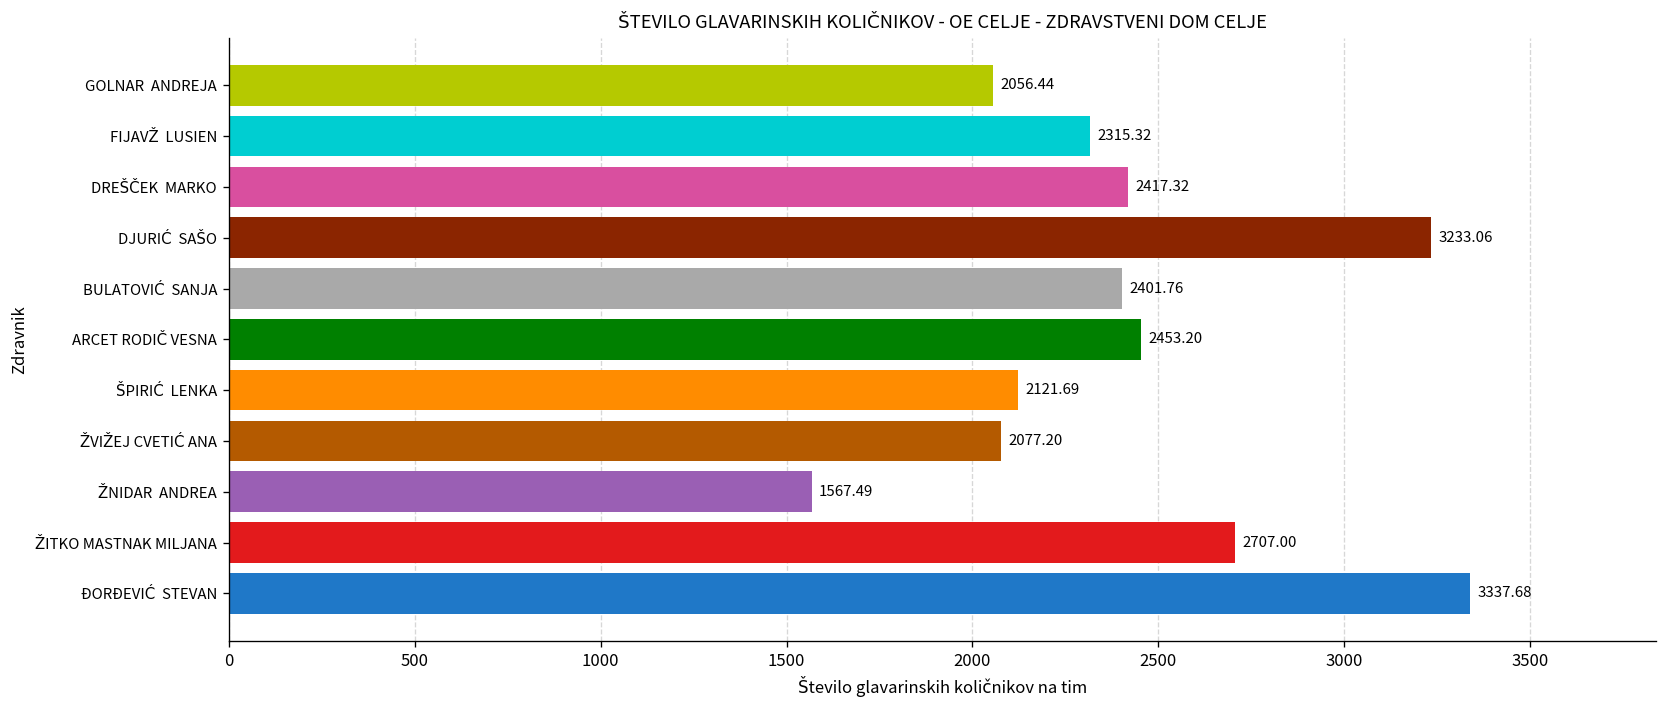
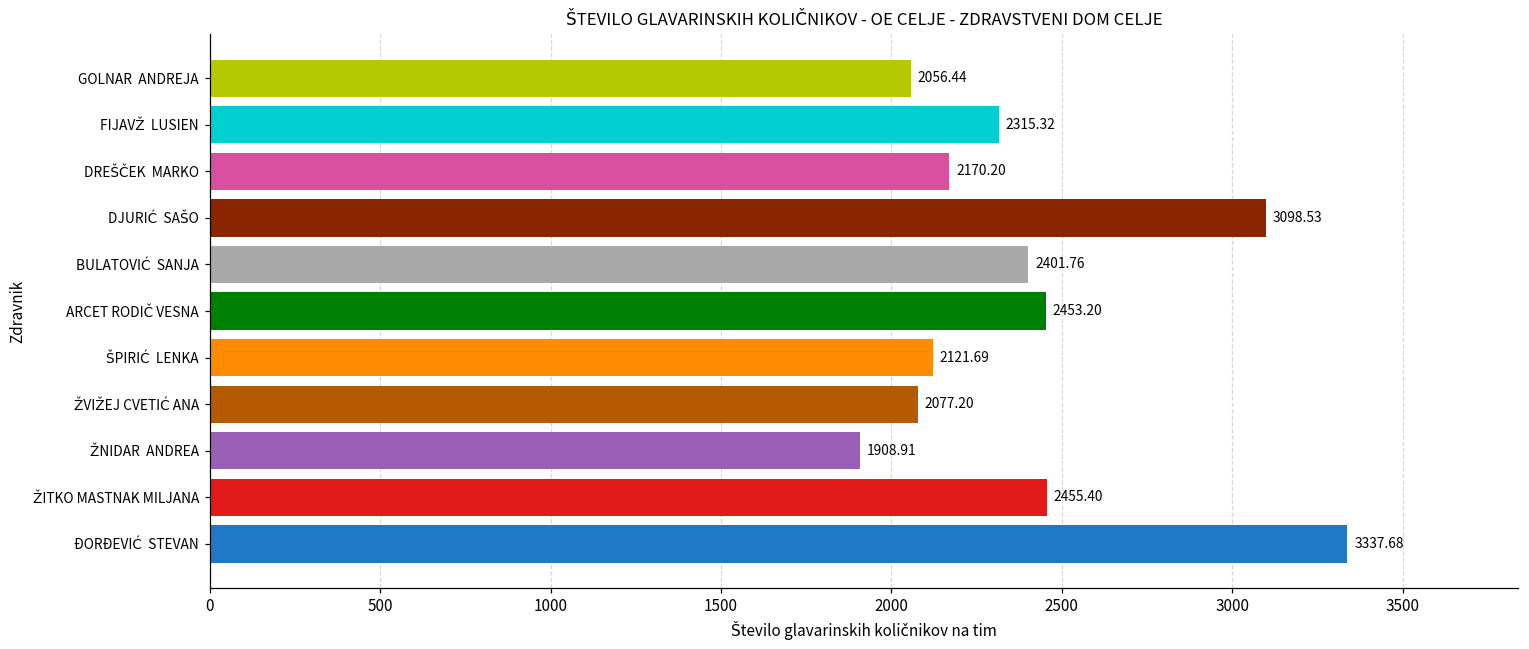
DREŠČEK MARKO: 2417.32 -> 2170.20
DJURIĆ SAŠO: 3233.06 -> 3098.53
ŽNIDAR ANDREA: 1567.49 -> 1908.91
ŽITKO MASTNAK MILJANA: 2707.00 -> 2455.40
